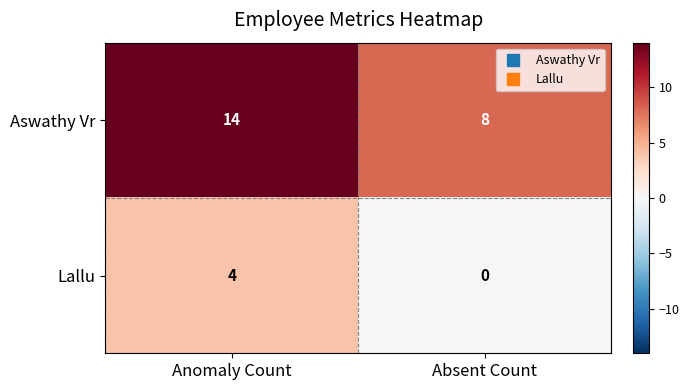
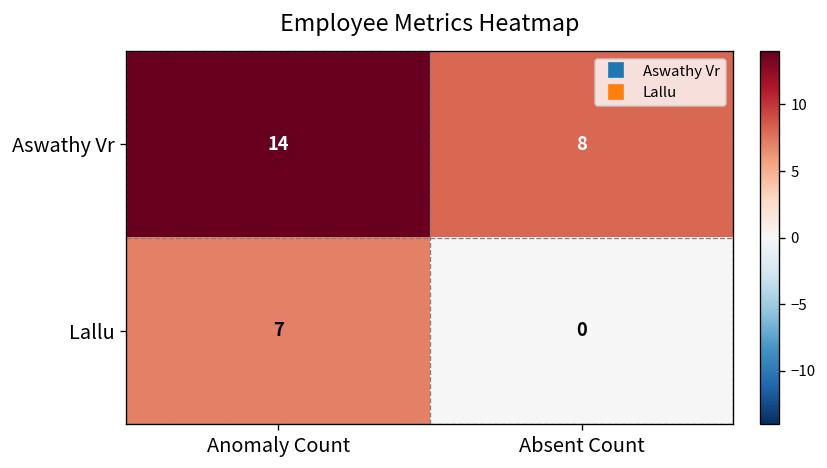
Lallu, Anomaly Count: 4 -> 7
